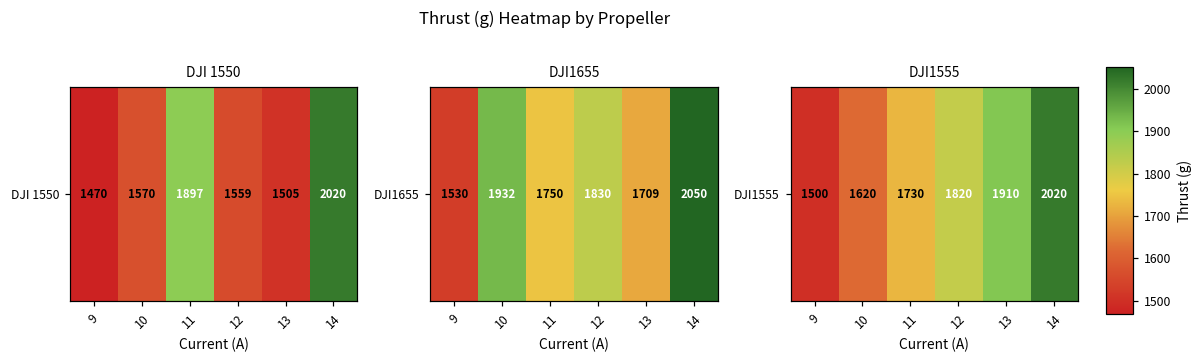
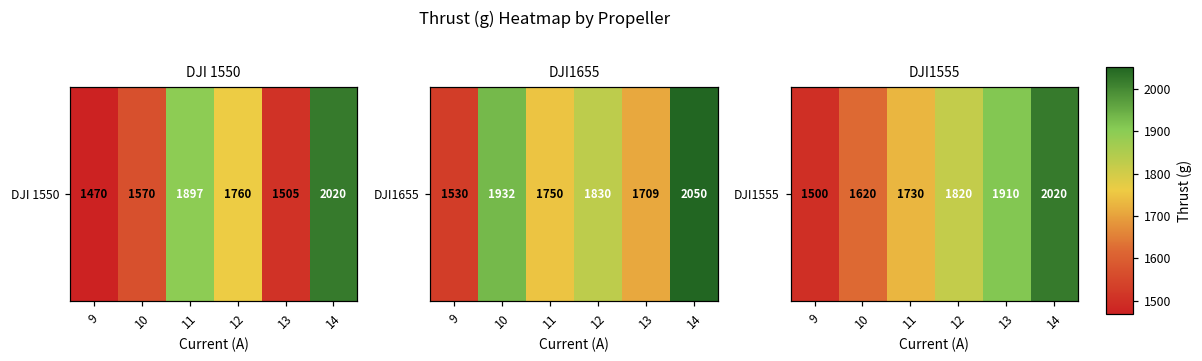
DJI 1550, DJI 1550, 12: 1559 -> 1760
